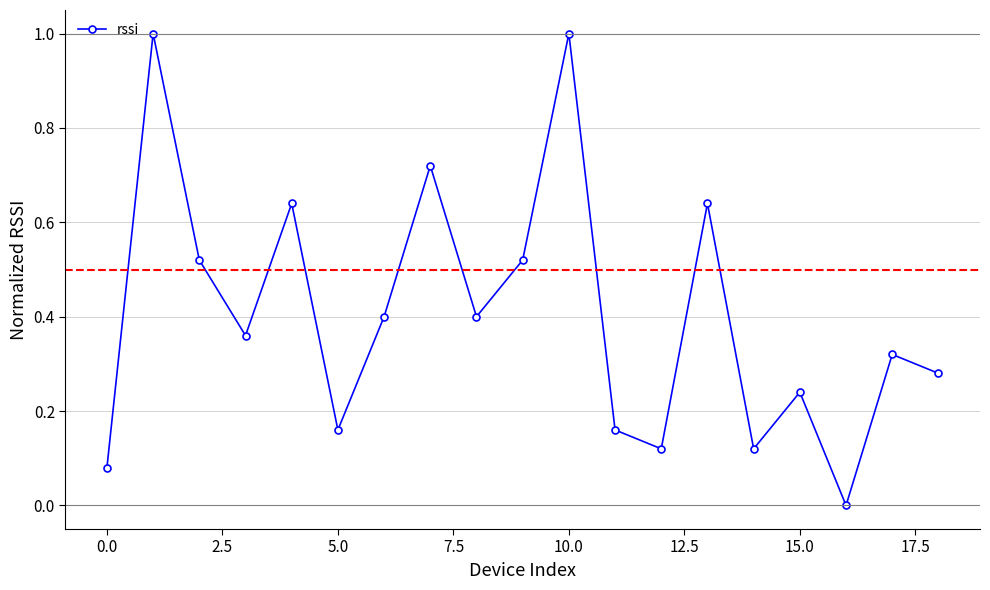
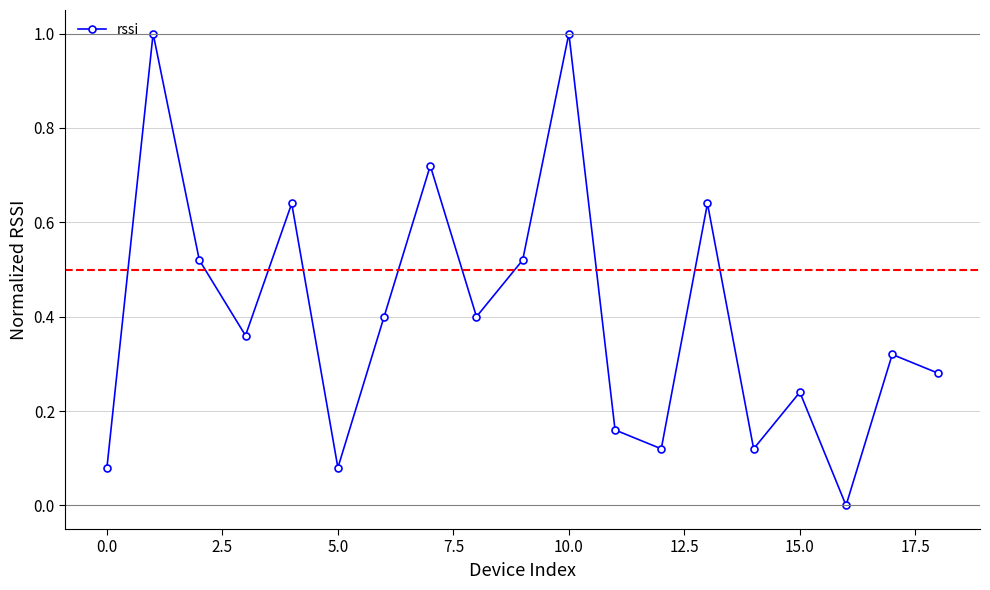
5.0: 0.16 -> 0.08
